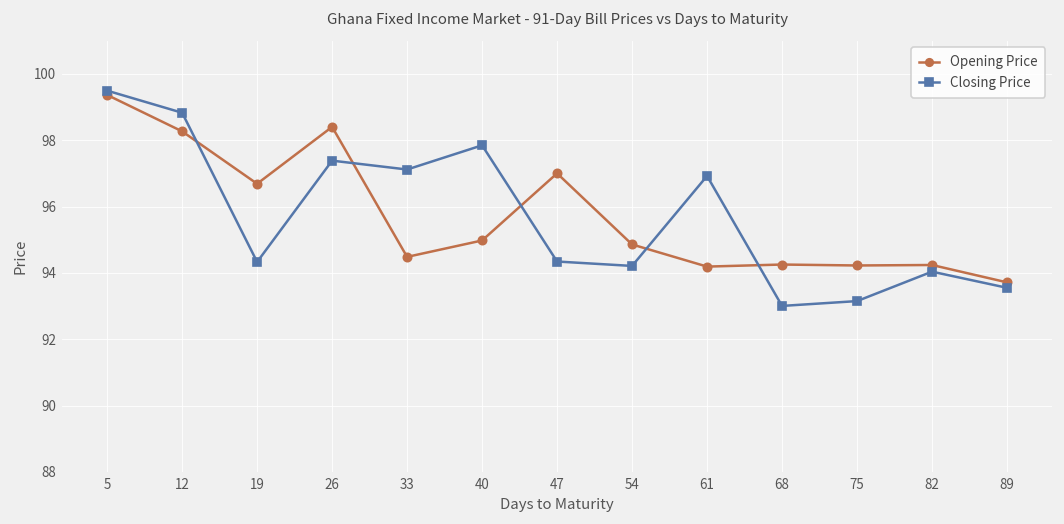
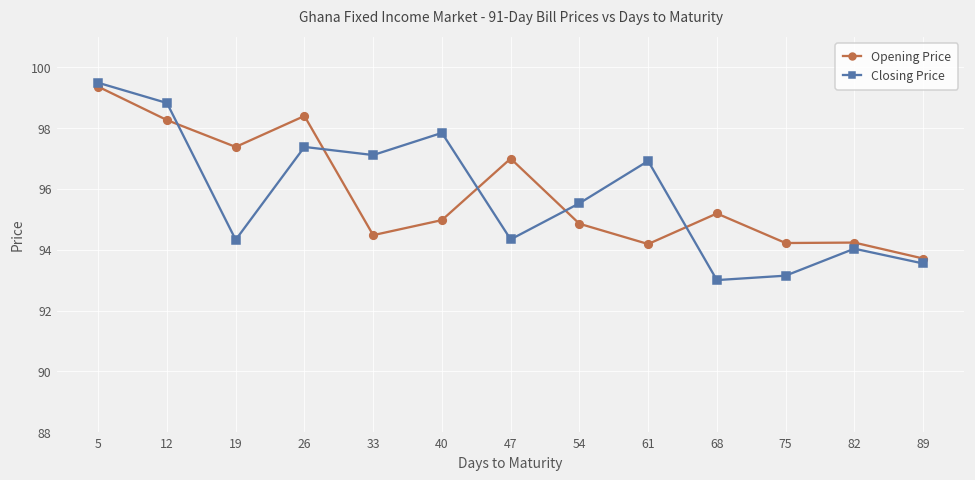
Opening Price, 19: 96.7 -> 97.4
Closing Price, 54: 94.2 -> 95.5
Opening Price, 68: 94.3 -> 95.2
